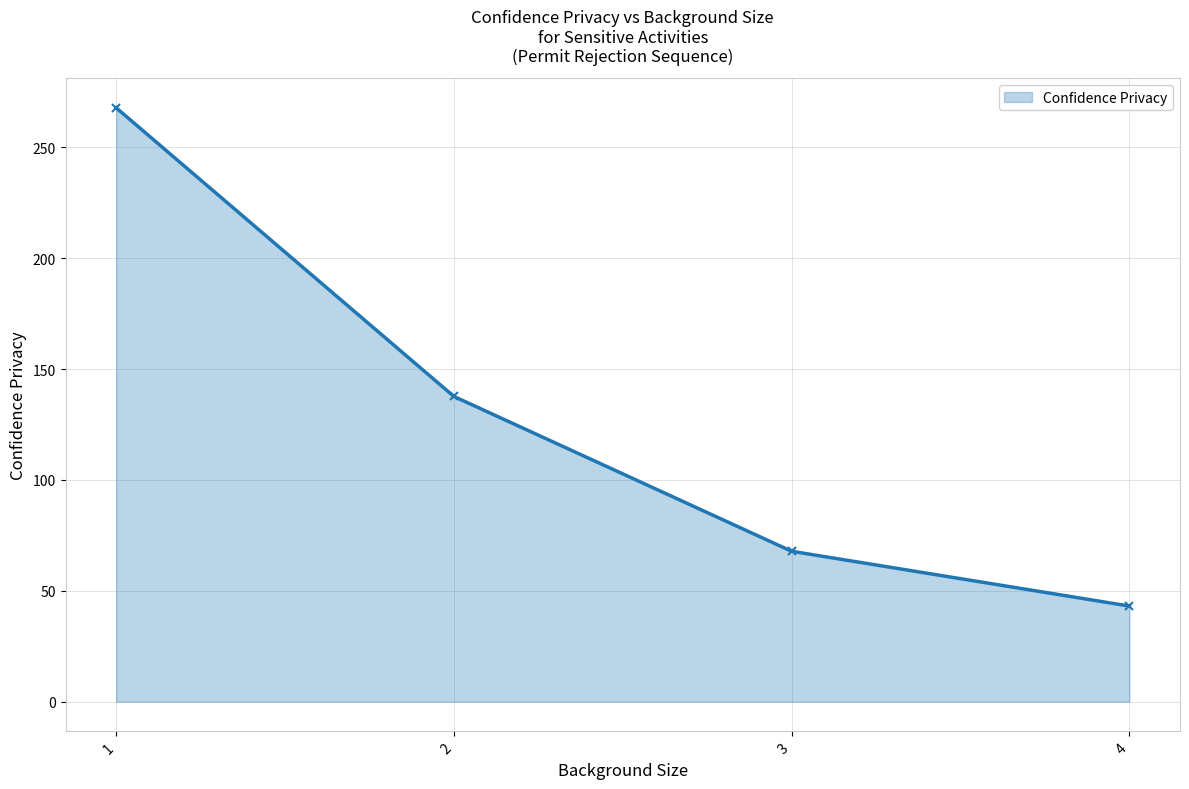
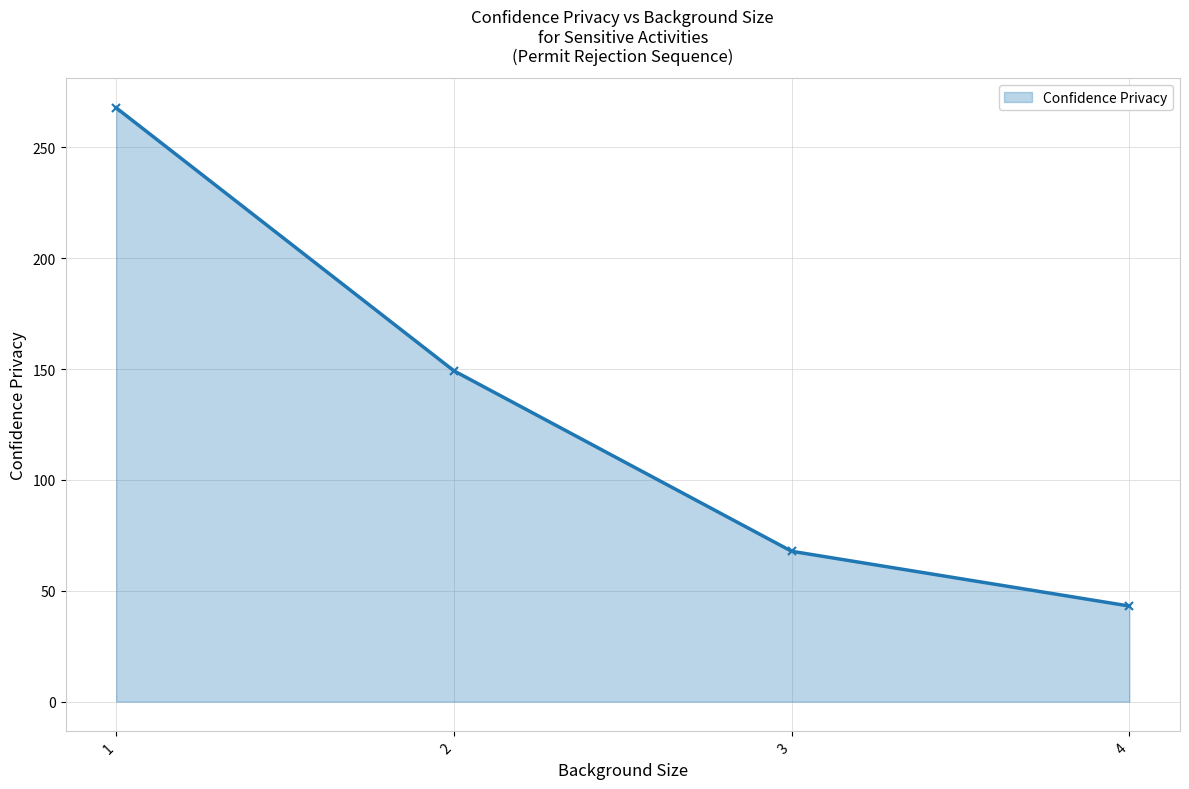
2: 138 -> 149
